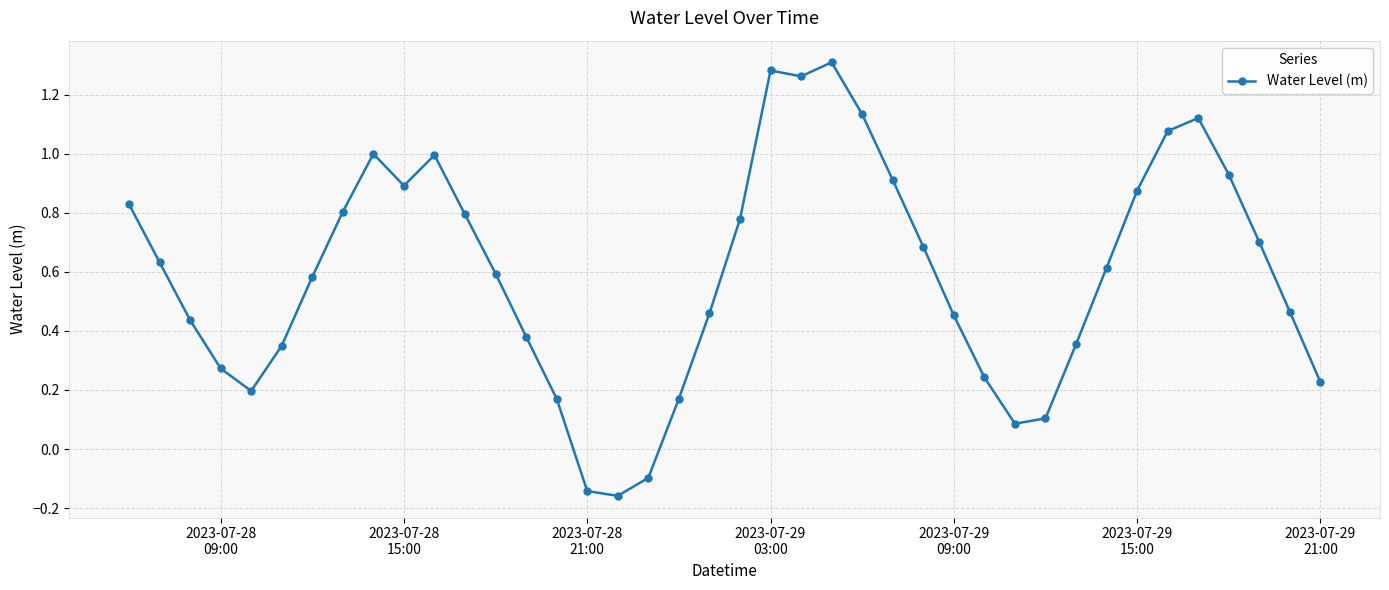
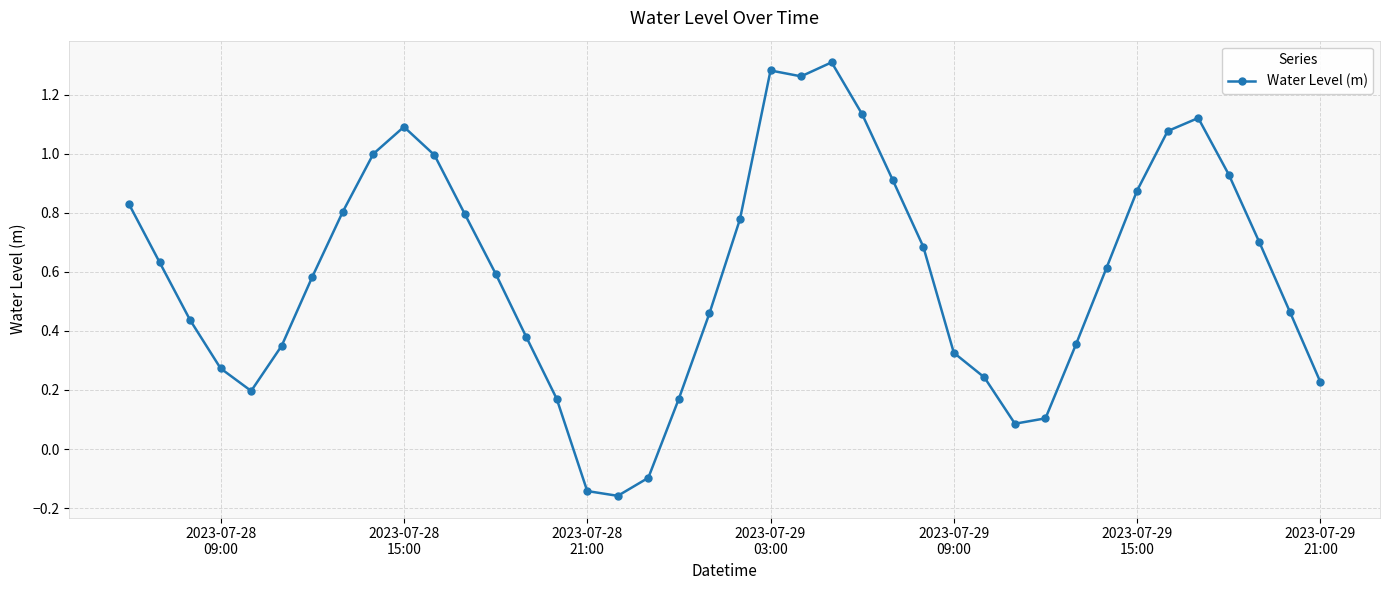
2023-07-28 15:00: 0.89 -> 1.09
2023-07-29 09:00: 0.45 -> 0.33
